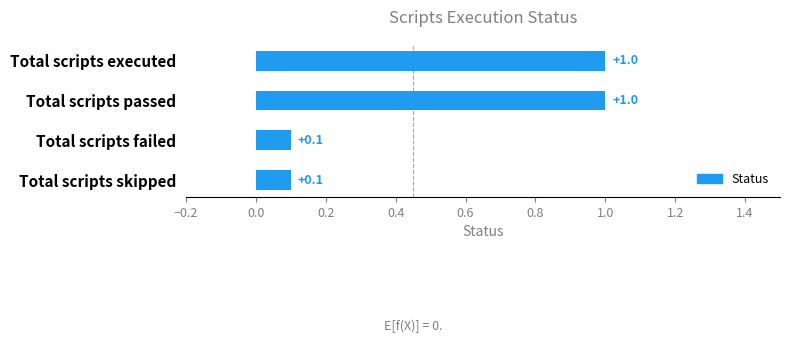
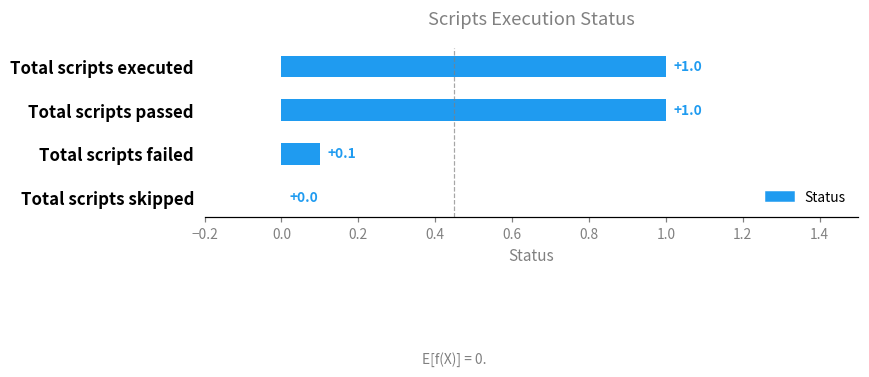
Total scripts skipped: +0.1 -> +0.0
